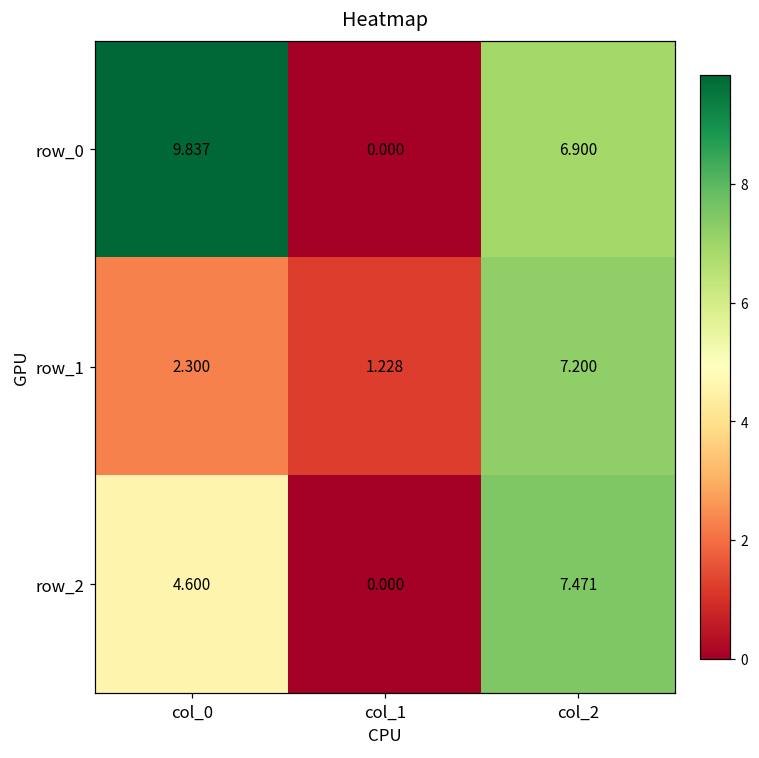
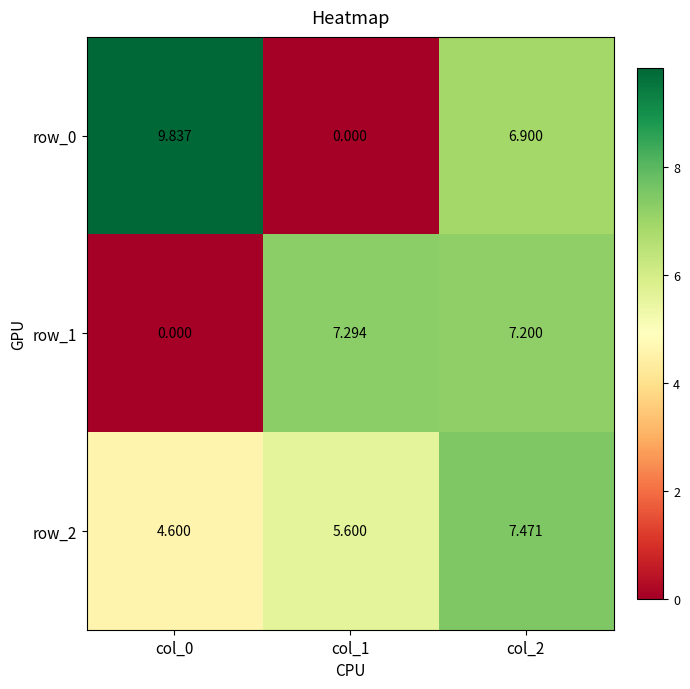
row_1, col_0: 2.300 -> 0.000
row_1, col_1: 1.228 -> 7.294
row_2, col_1: 0.000 -> 5.600
